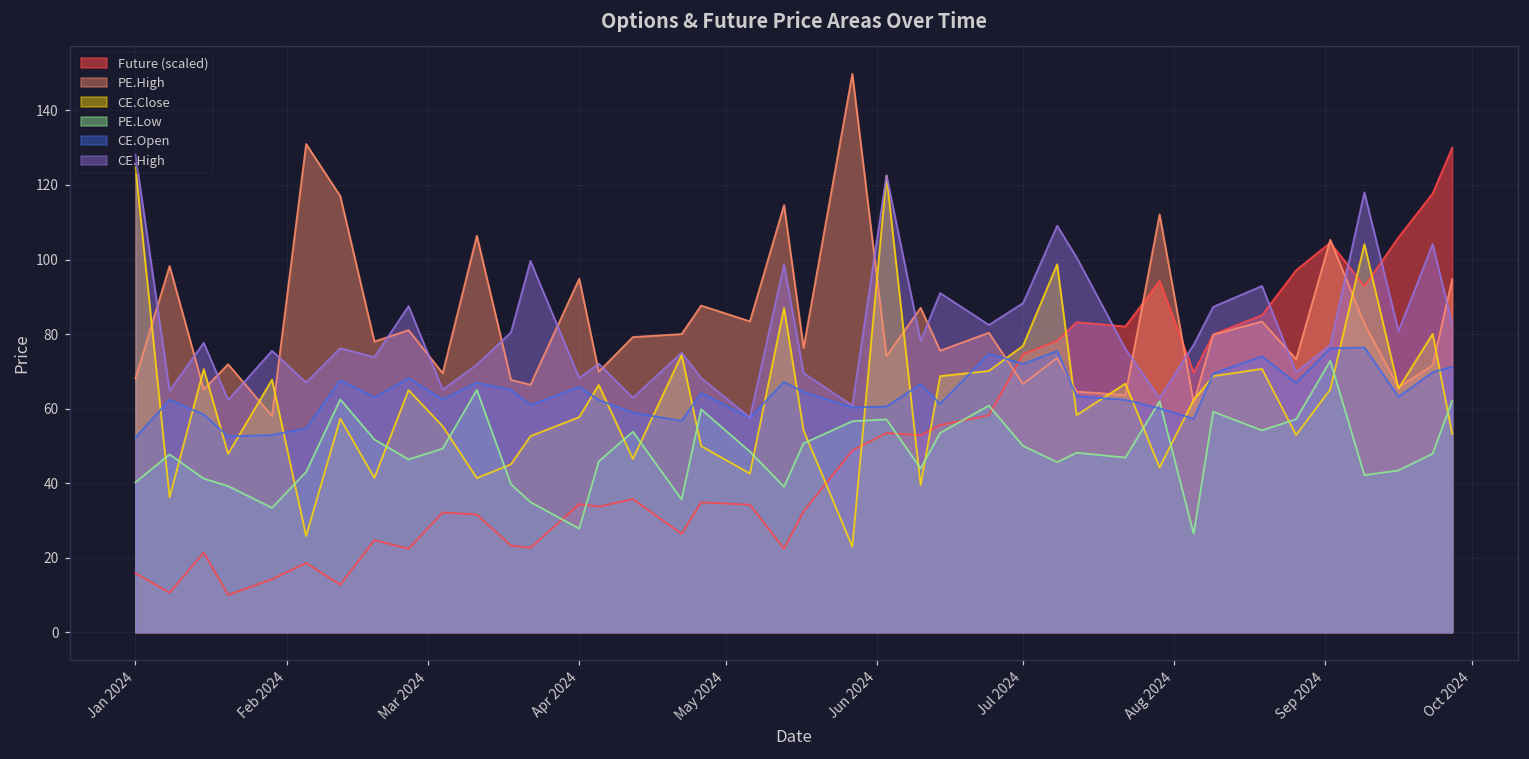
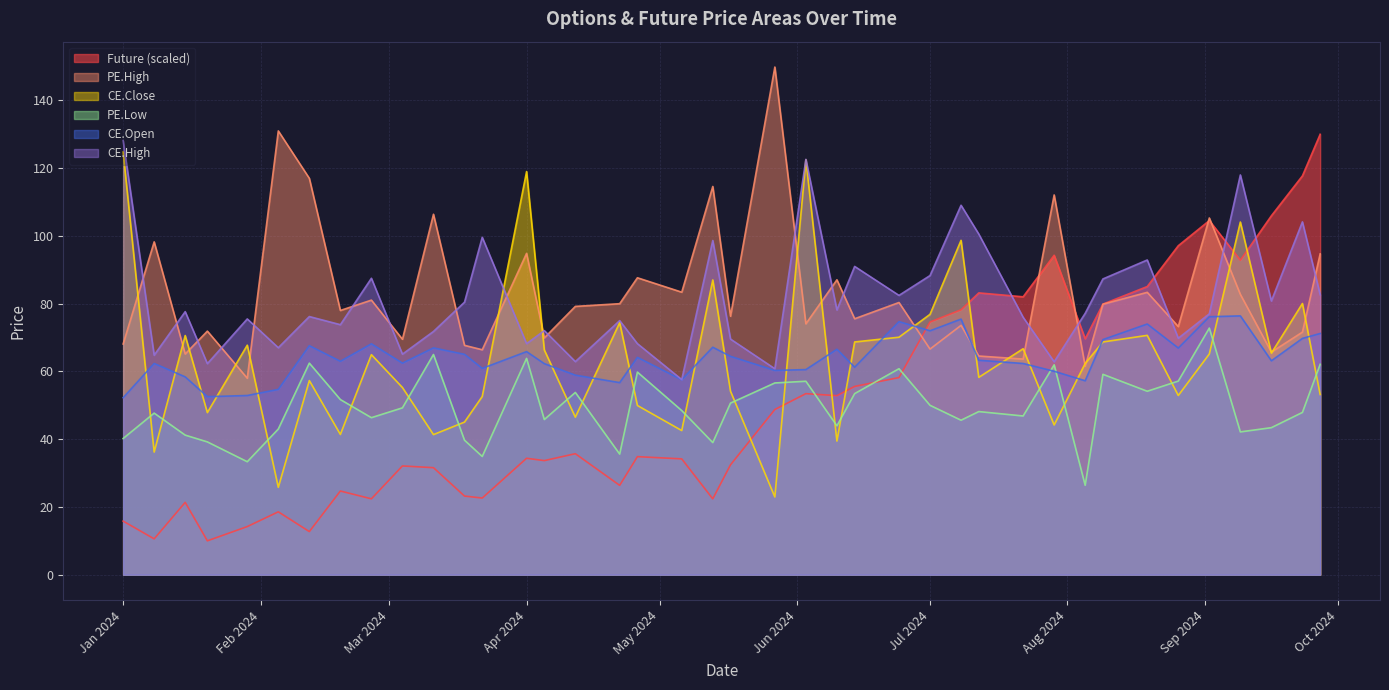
CE.Close, Apr 2024: 58 -> 119
PE.Low, Apr 2024: 28 -> 64
